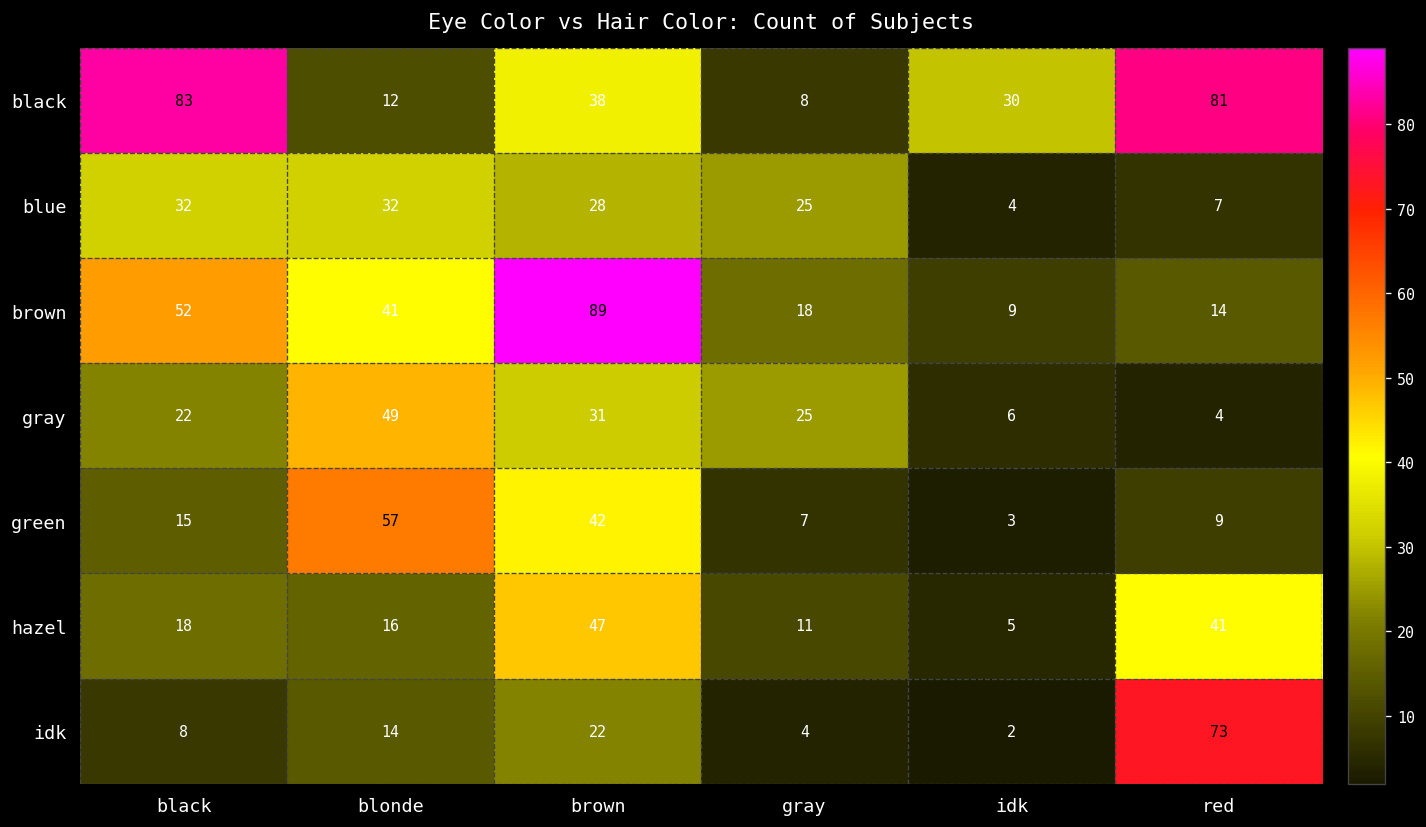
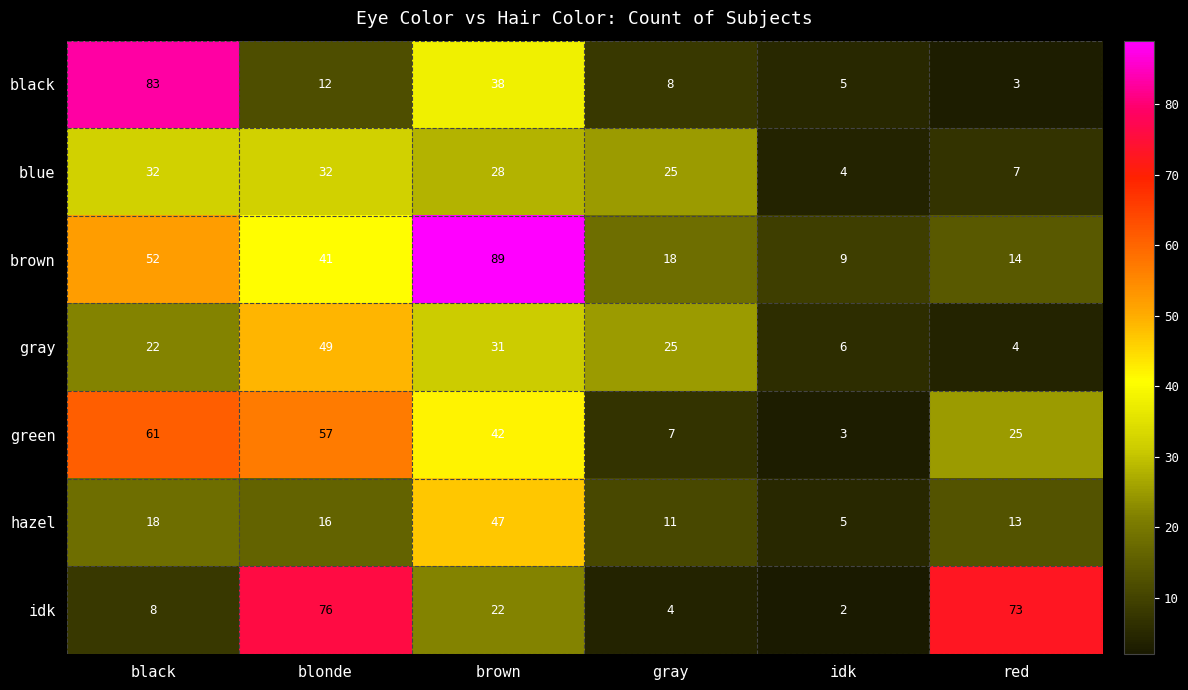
black, idk: 30 -> 5
black, red: 81 -> 3
green, black: 15 -> 61
green, red: 9 -> 25
hazel, red: 41 -> 13
idk, blonde: 14 -> 76
